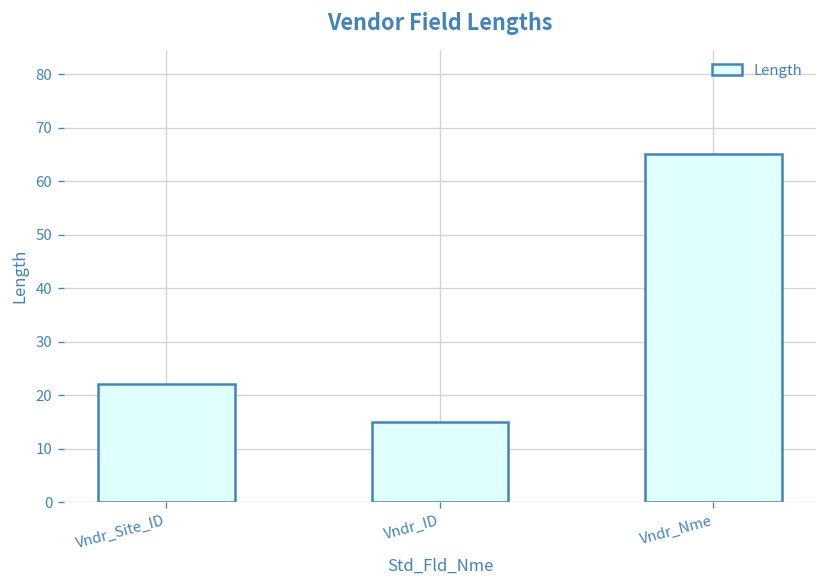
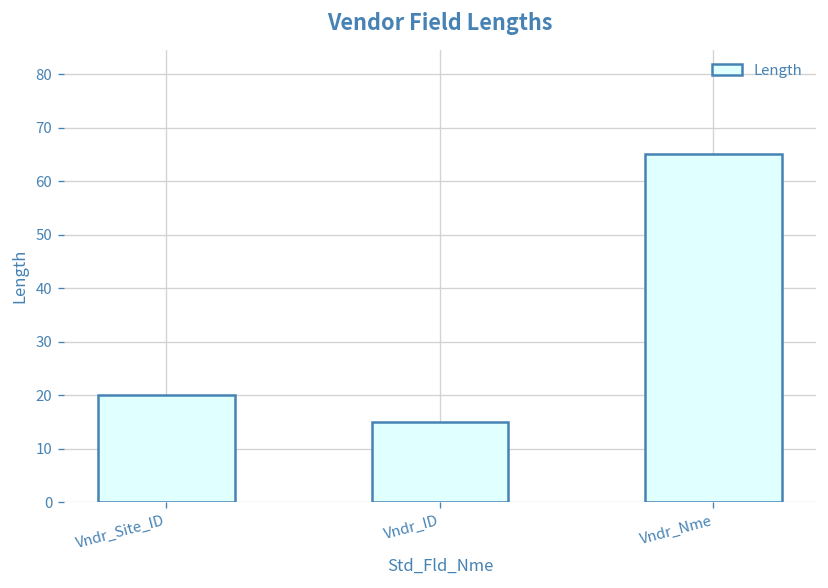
Vndr_Site_ID: 22 -> 20
